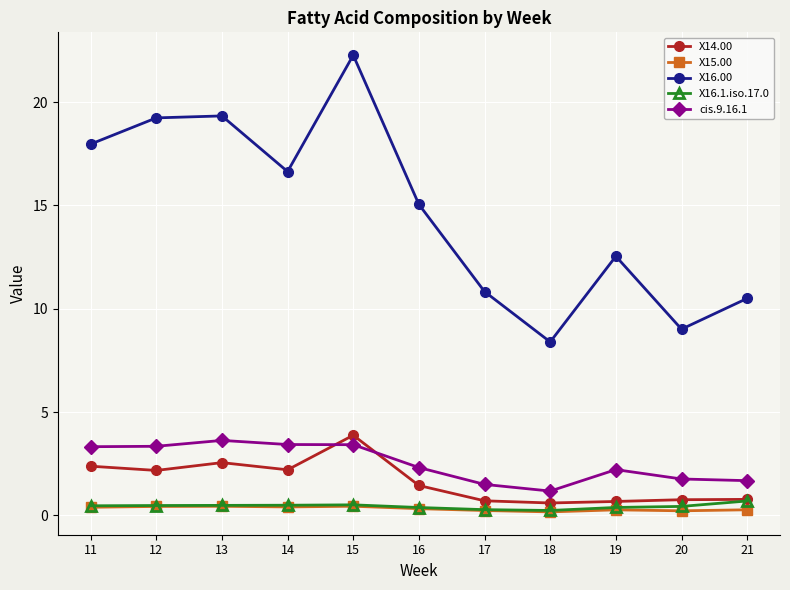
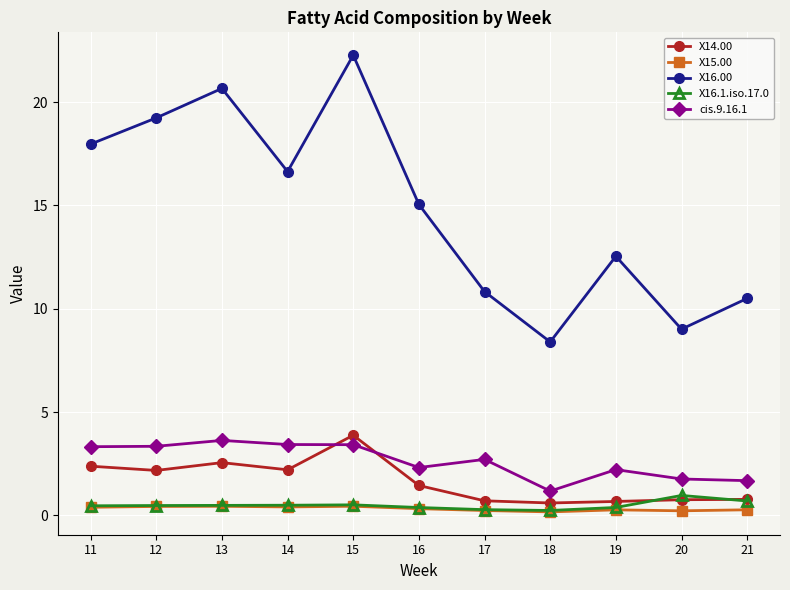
X16.00, 13: 19.3 -> 20.7
cis.9.16.1, 17: 1.5 -> 2.7
X16.1.iso.17.0, 20: 0.4 -> 1.0
